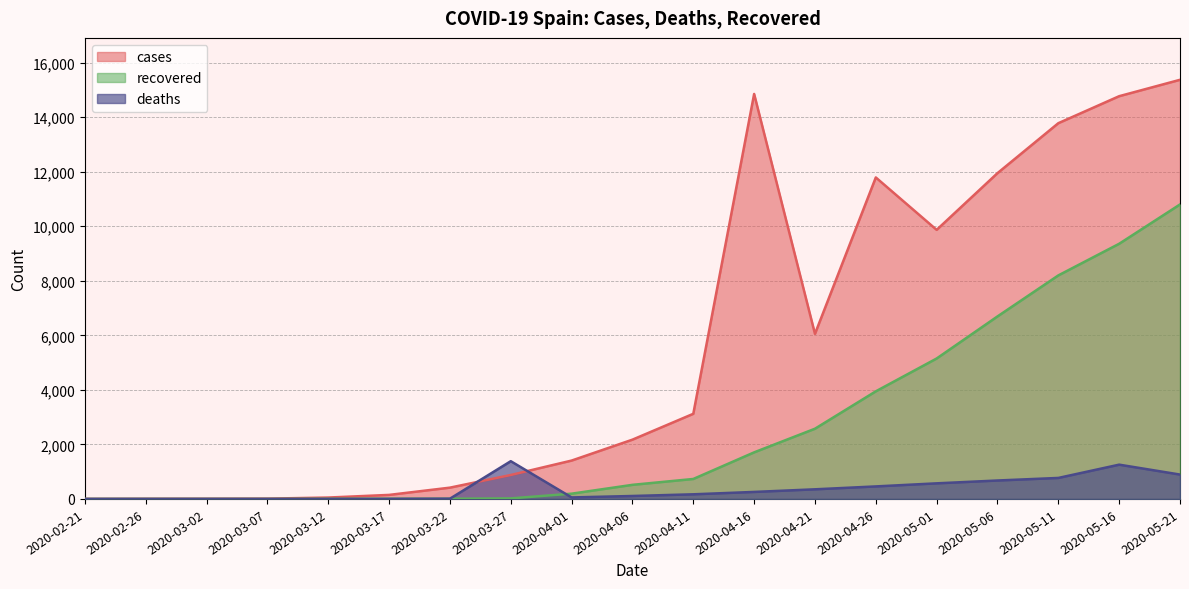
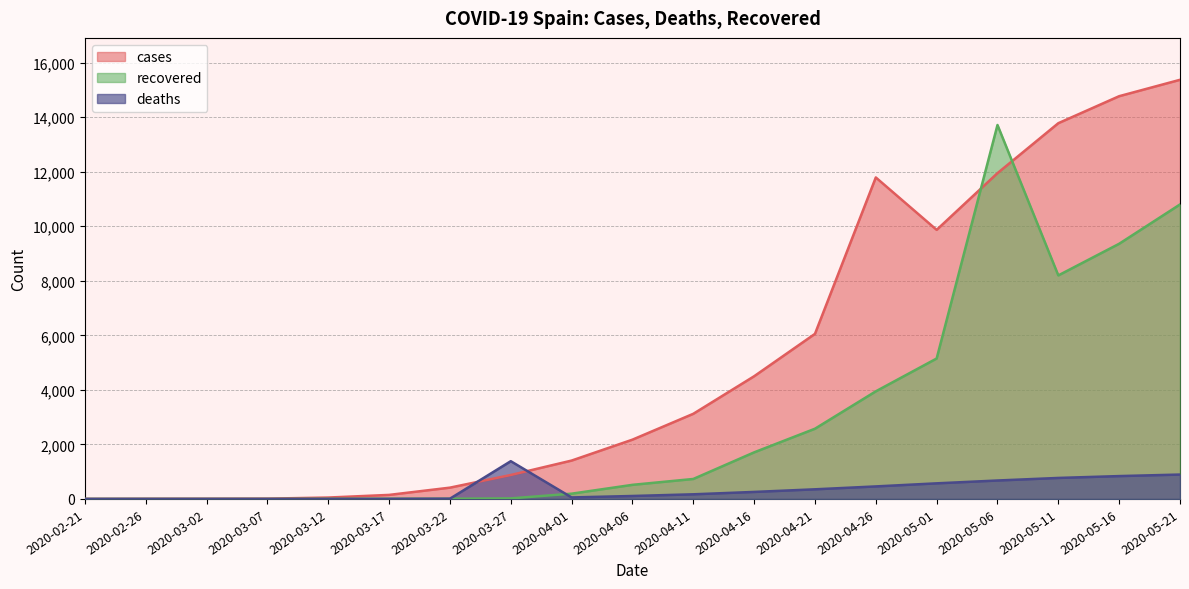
cases, 2020-04-16: 14,900 -> 4,500
recovered, 2020-05-06: 6,700 -> 13,700
deaths, 2020-05-16: 1,300 -> 800
